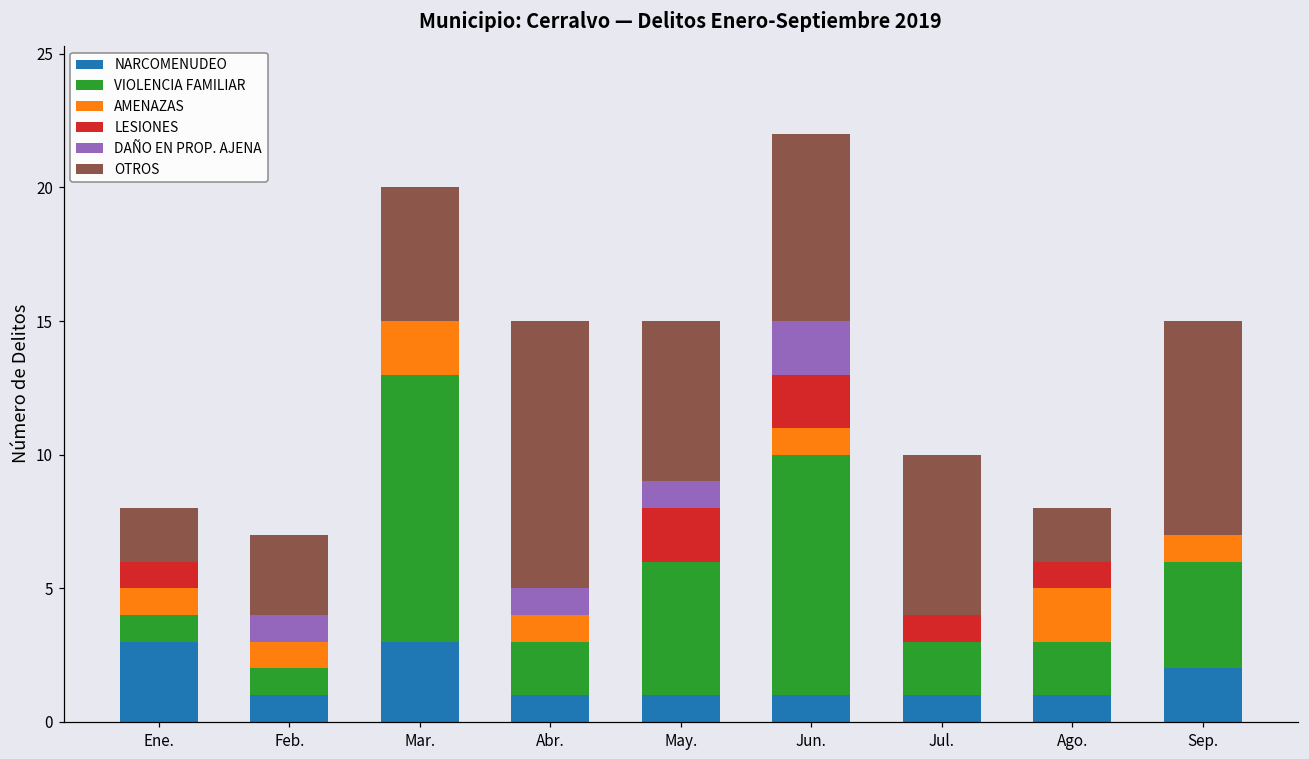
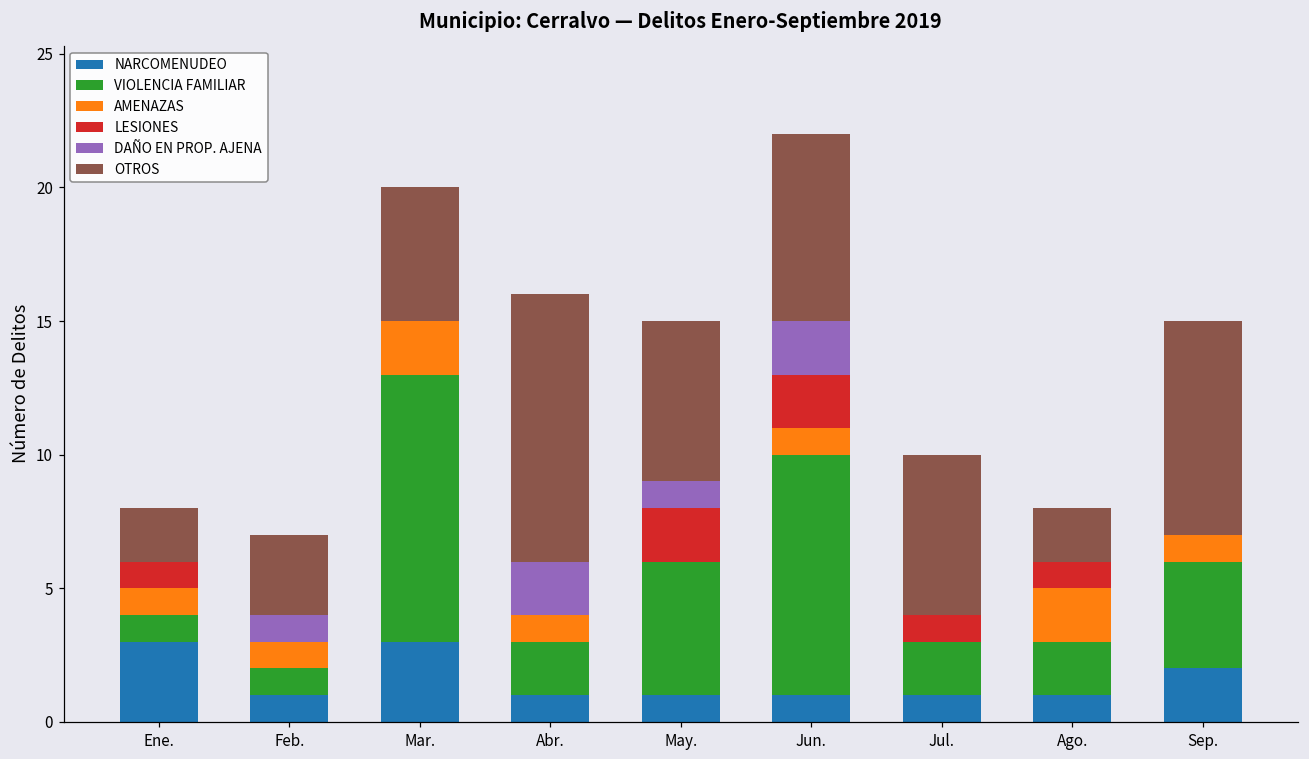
DAÑO EN PROP. AJENA, Abr.: 1 -> 2
